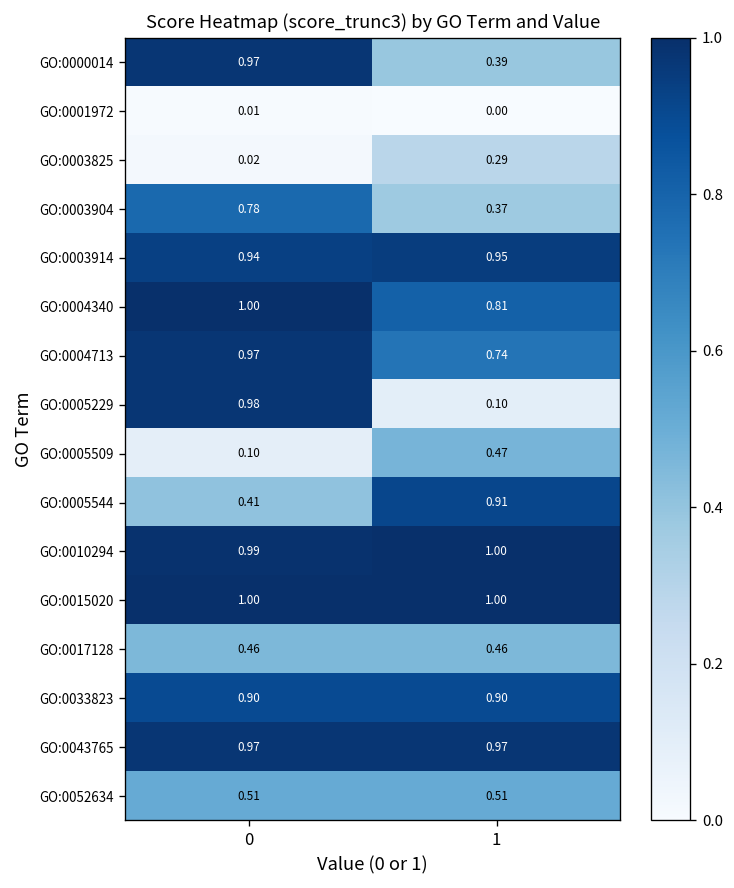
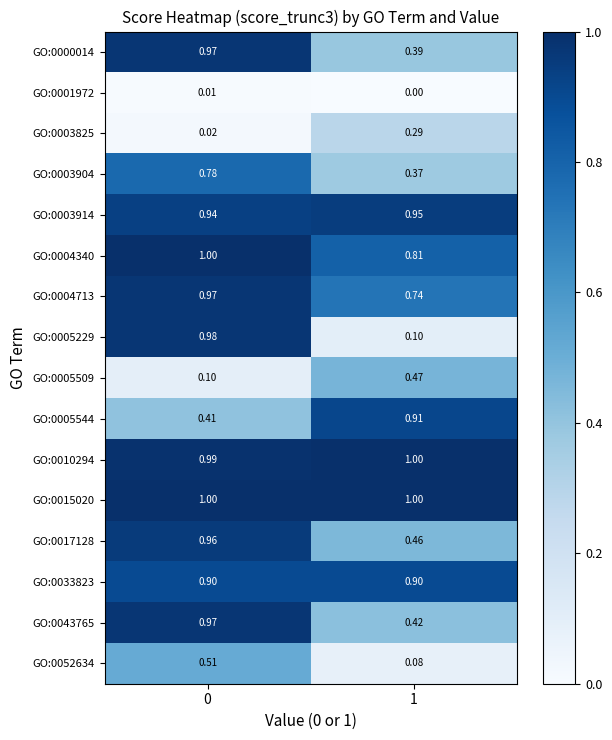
GO:0017128, 0: 0.46 -> 0.96
GO:0043765, 1: 0.97 -> 0.42
GO:0052634, 1: 0.51 -> 0.08
